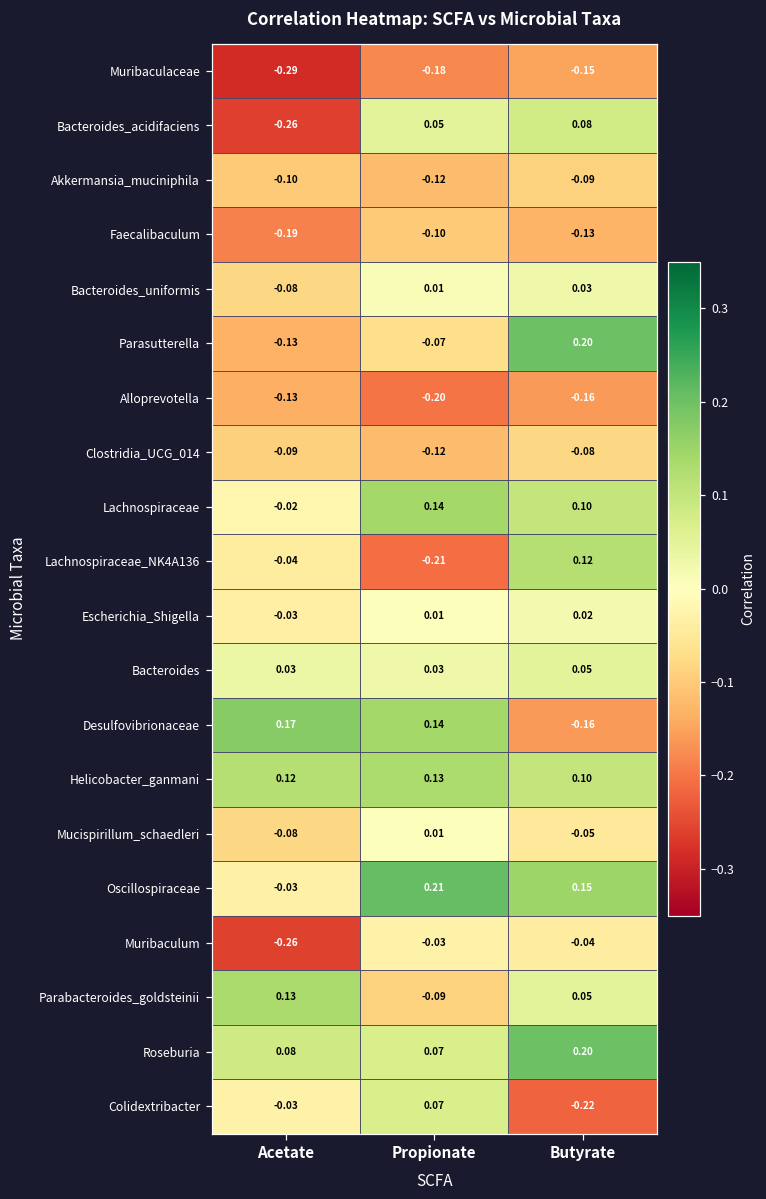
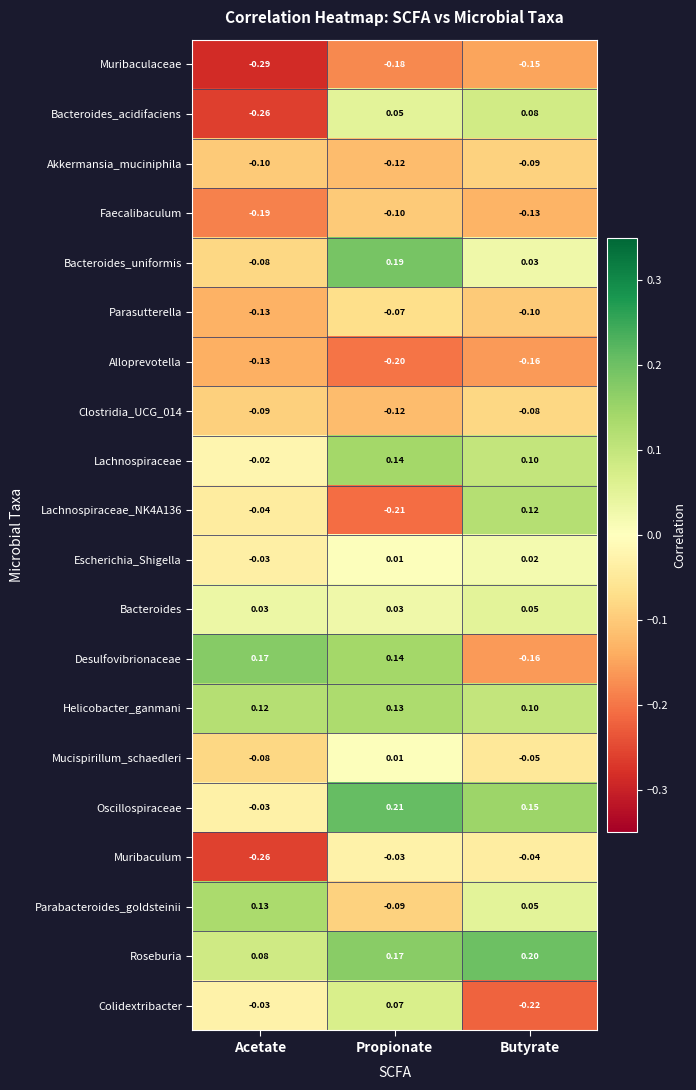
Bacteroides_uniformis, Propionate: 0.01 -> 0.19
Parasutterella, Butyrate: 0.20 -> -0.10
Roseburia, Propionate: 0.07 -> 0.17
